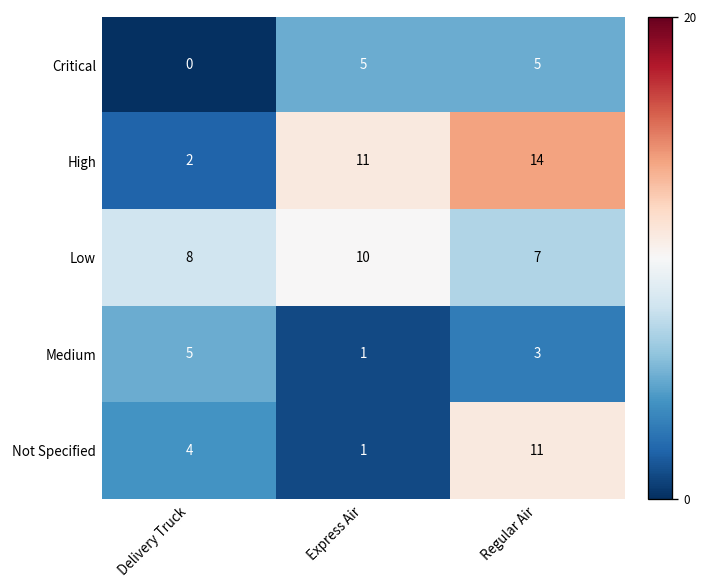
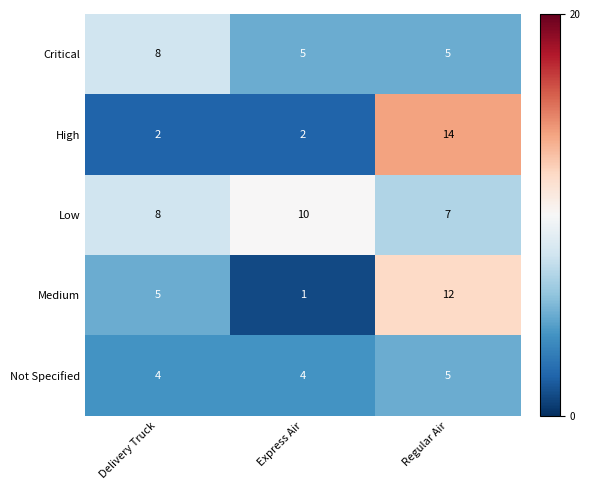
Critical, Delivery Truck: 0 -> 8
High, Express Air: 11 -> 2
Medium, Regular Air: 3 -> 12
Not Specified, Express Air: 1 -> 4
Not Specified, Regular Air: 11 -> 5
